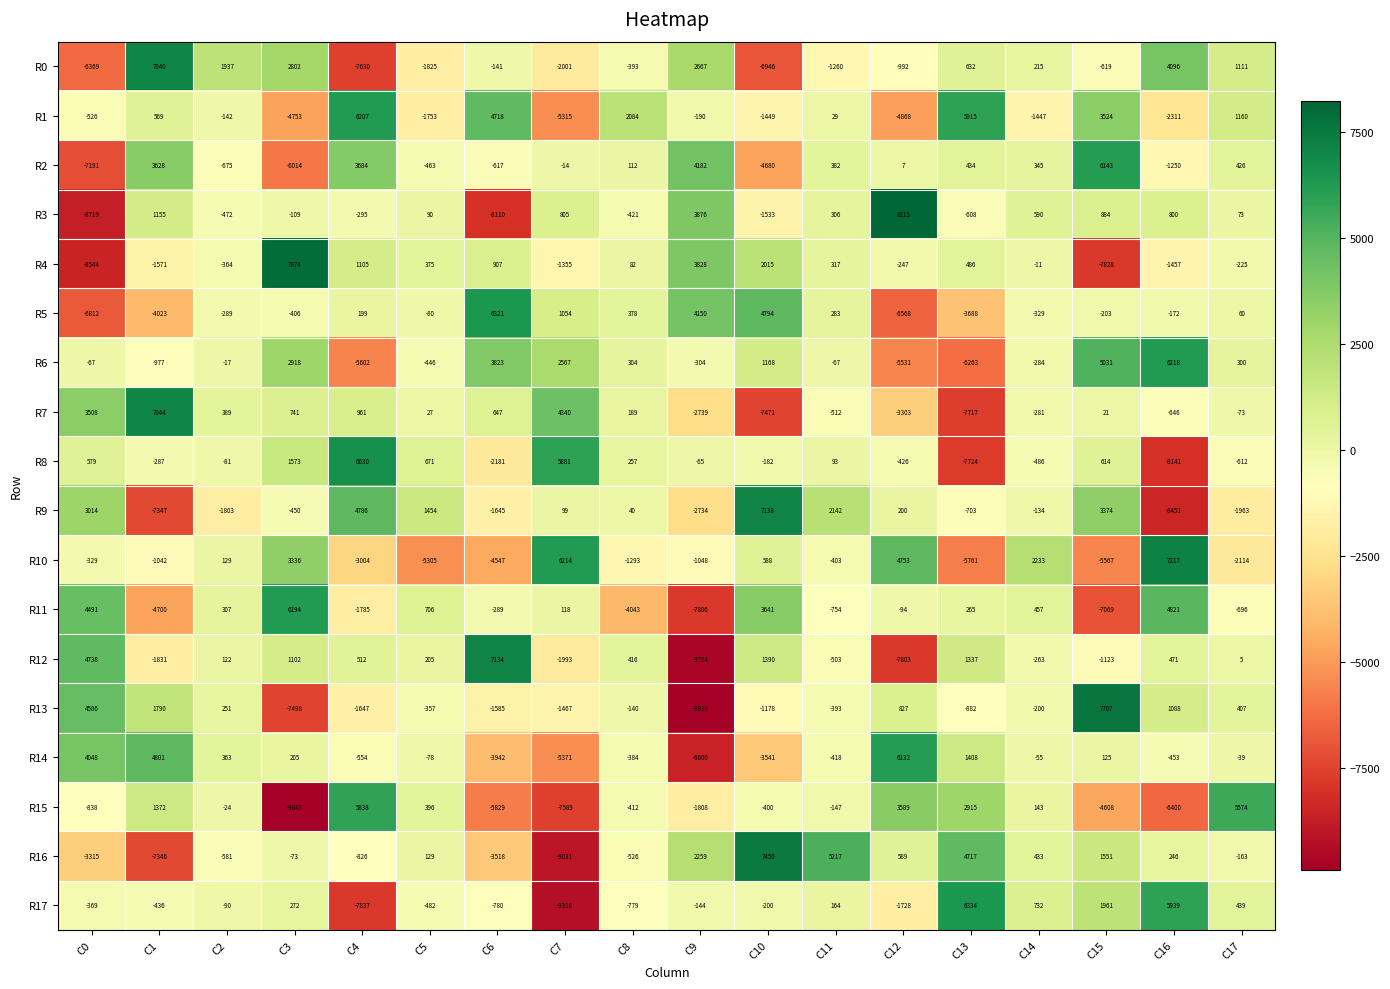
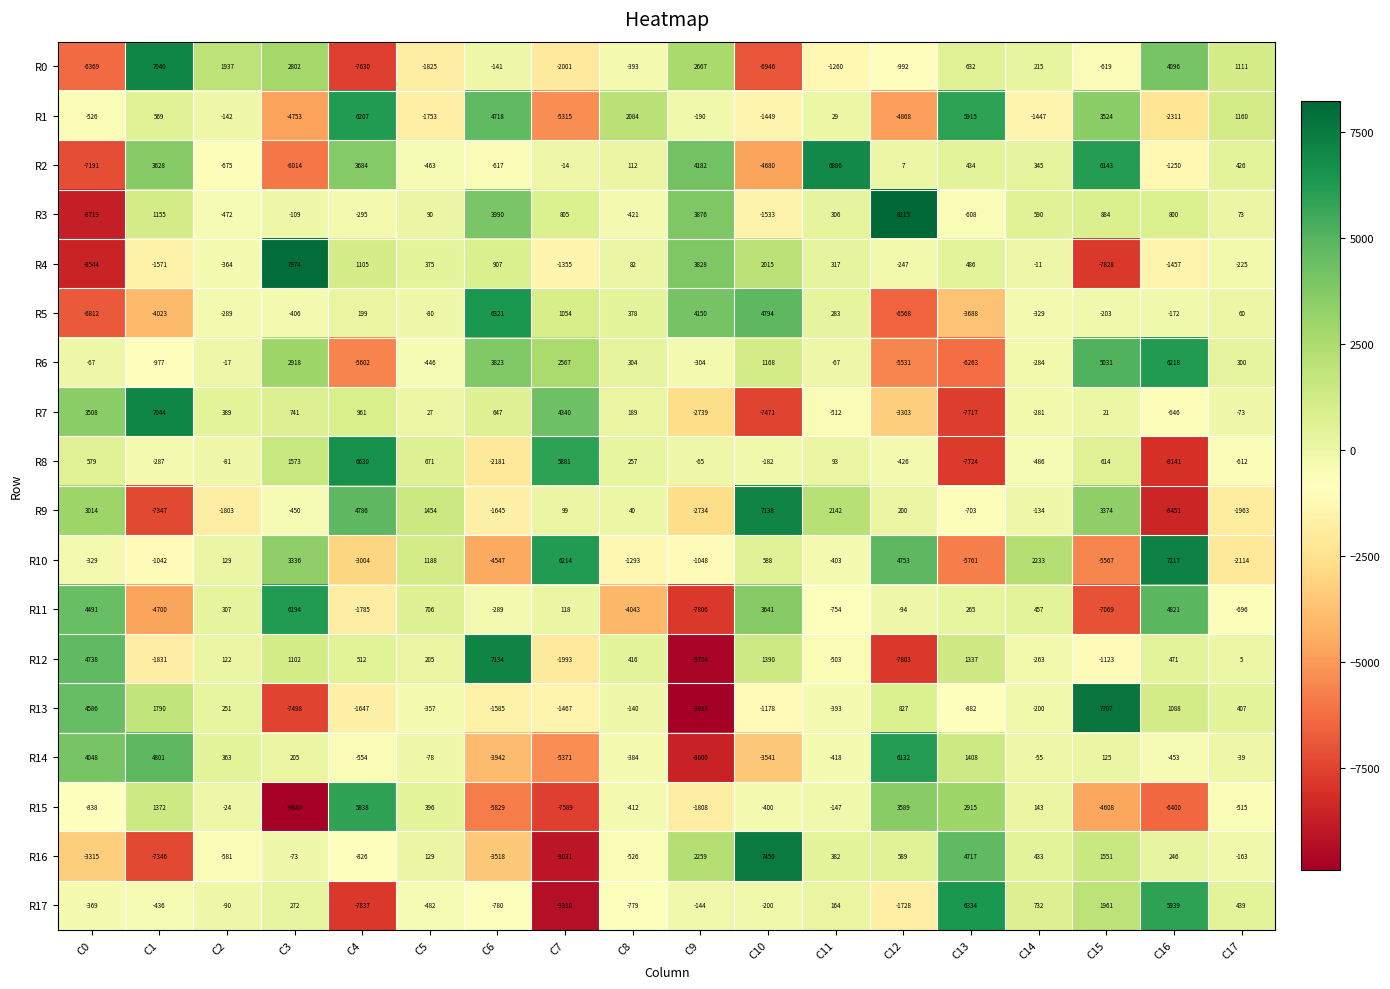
R2, C11: 382 -> 6886
R3, C6: -8110 -> 3990
R10, C5: -5305 -> 1188
R15, C17: 5574 -> -515
R16, C11: 5217 -> 382
